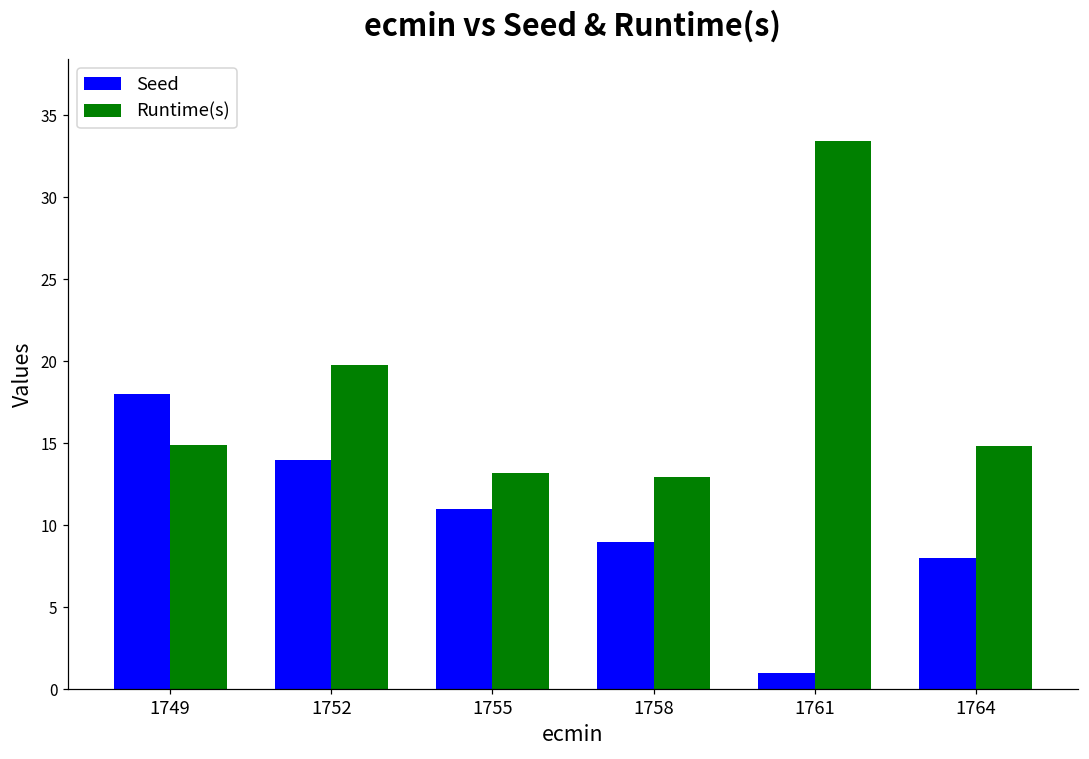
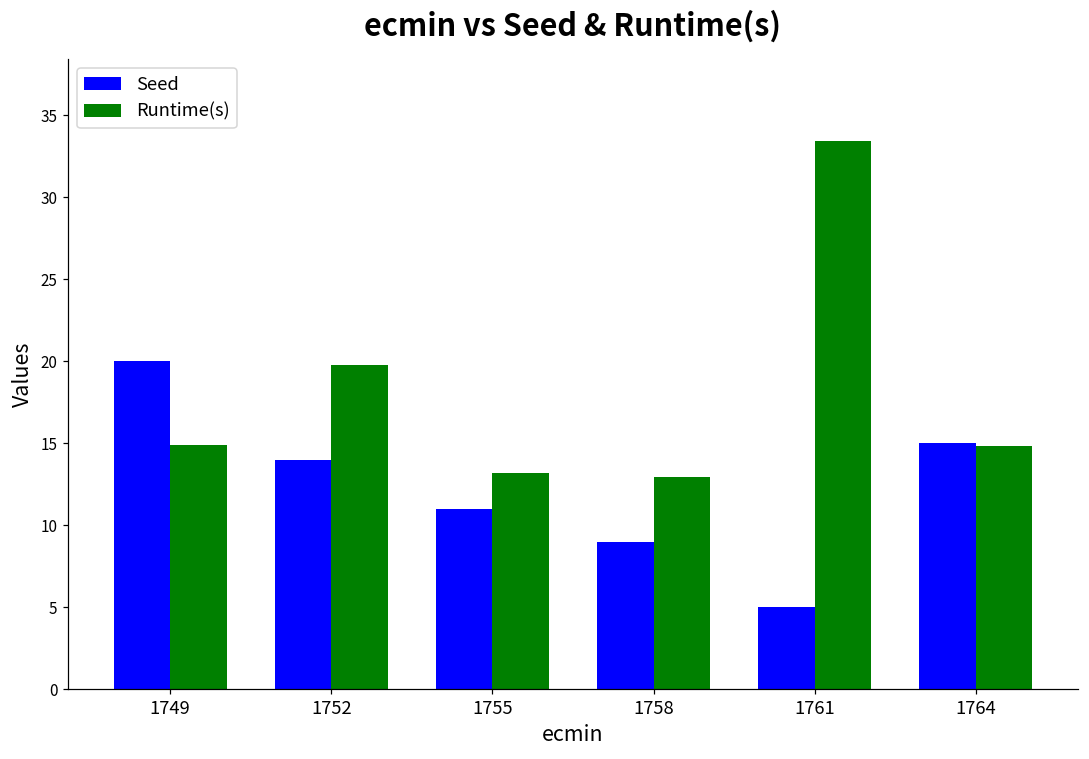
Seed, 1749: 18 -> 20
Seed, 1761: 1 -> 5
Seed, 1764: 8 -> 15
